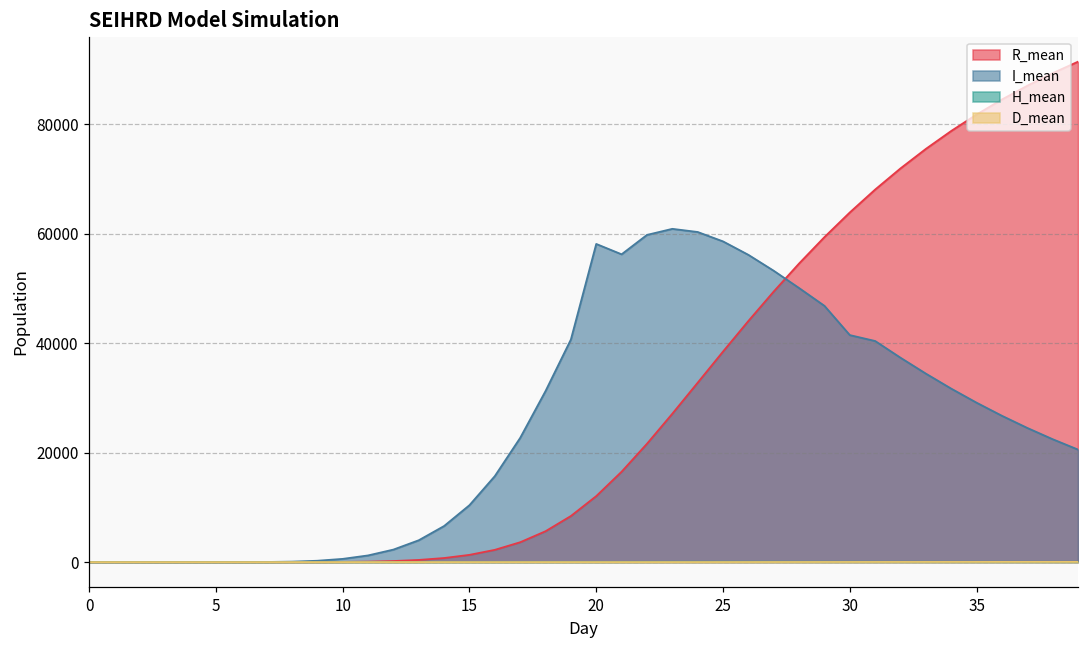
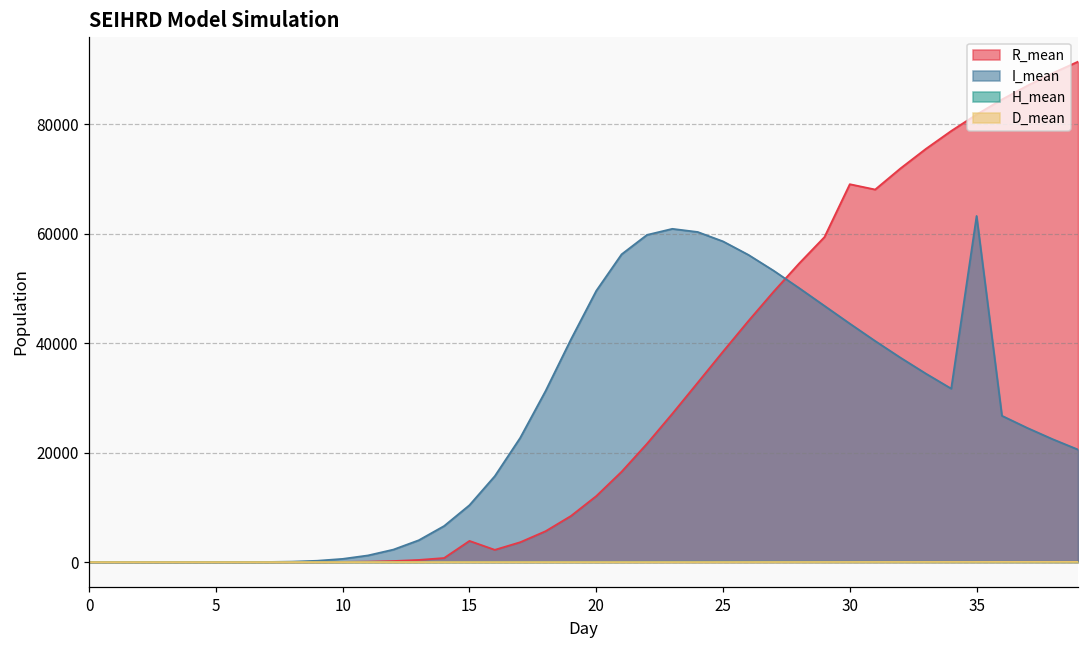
R_mean, 15: 1000 -> 4000
I_mean, 20: 58000 -> 50000
R_mean, 30: 64000 -> 69000
I_mean, 30: 41000 -> 44000
I_mean, 35: 29000 -> 63000
